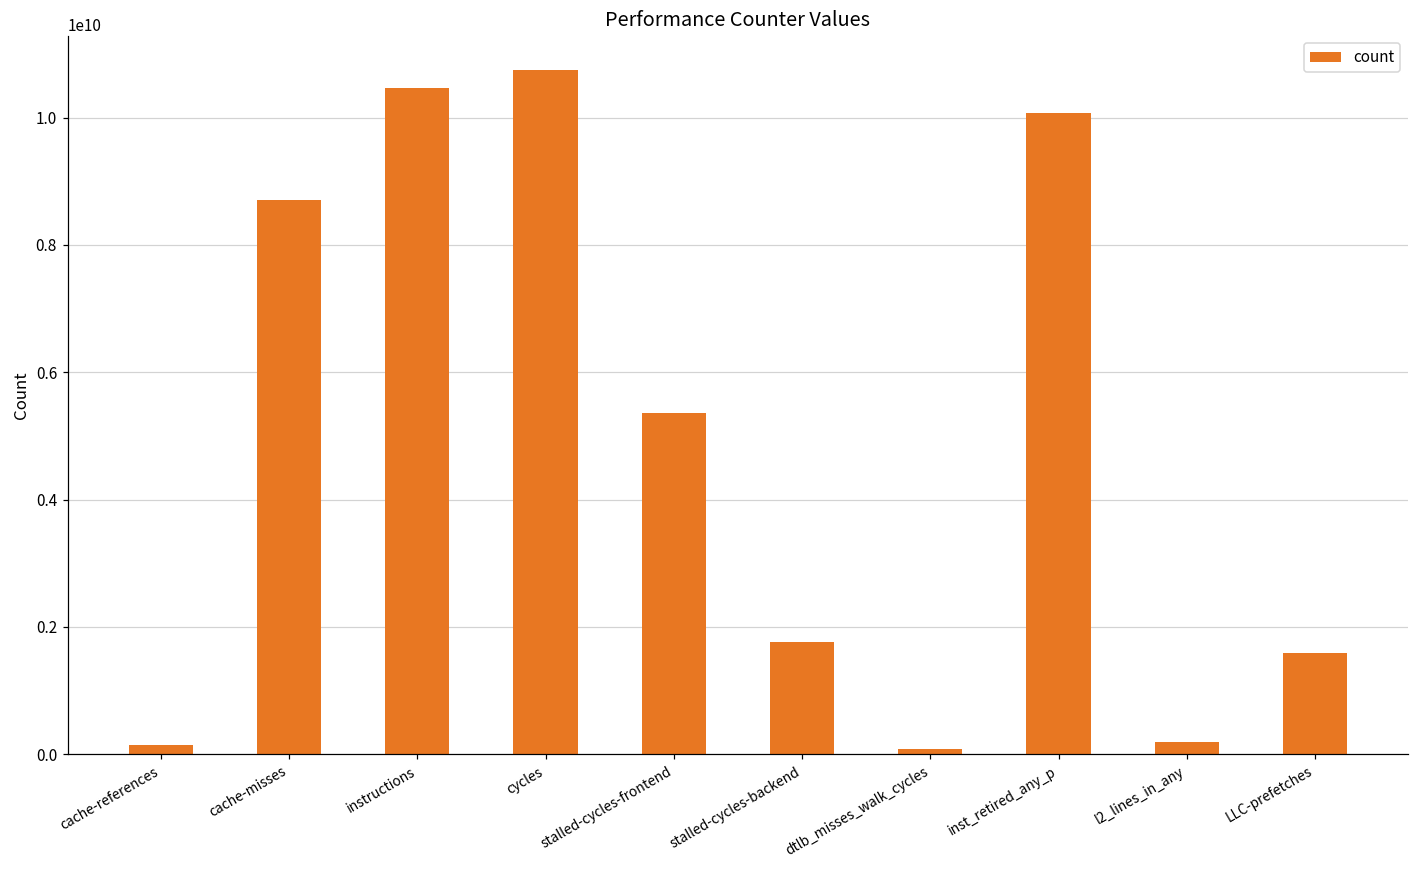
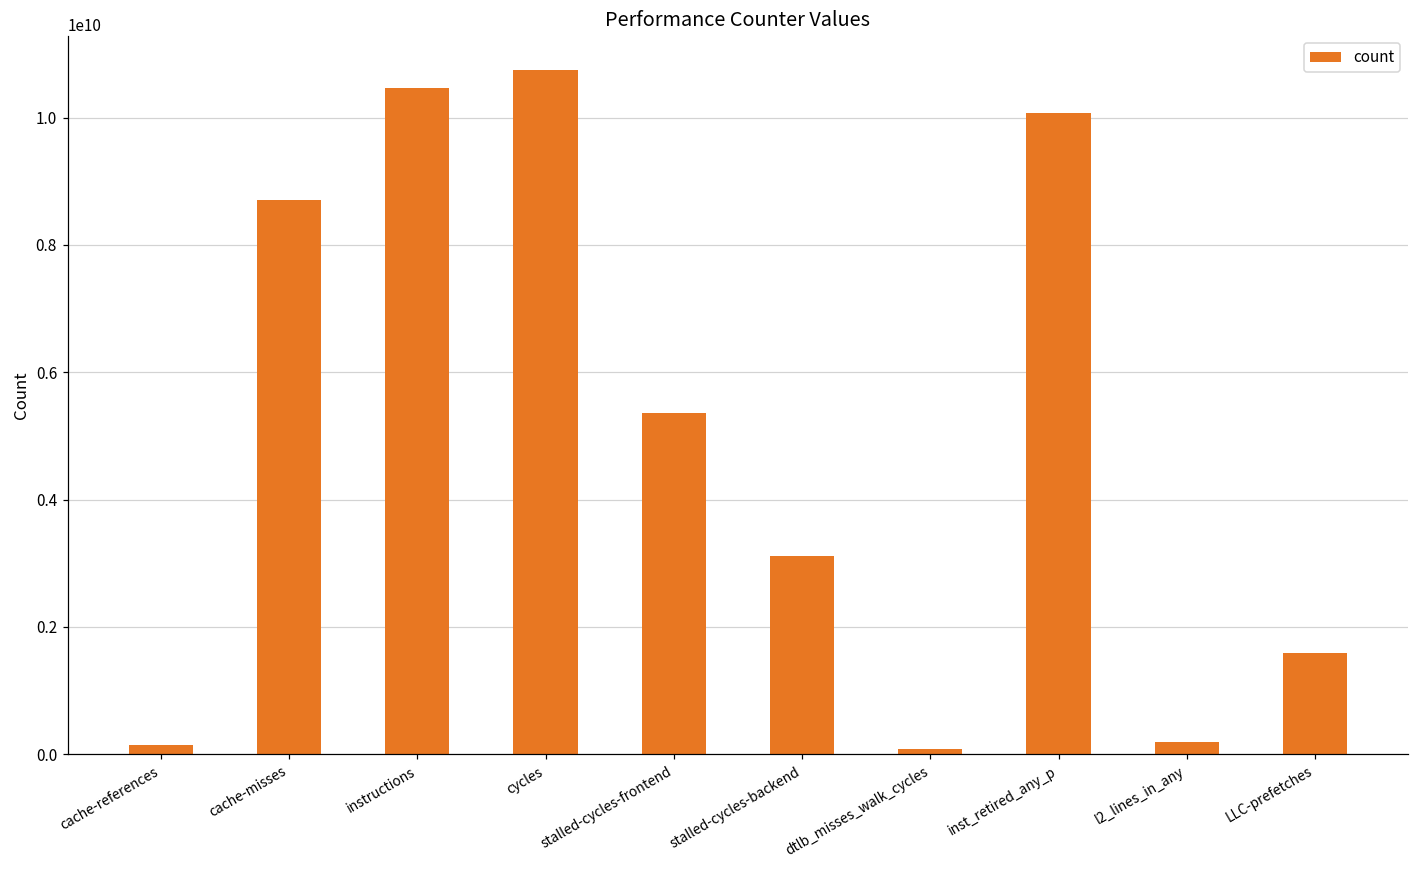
stalled-cycles-backend: 1800000000 -> 3100000000
